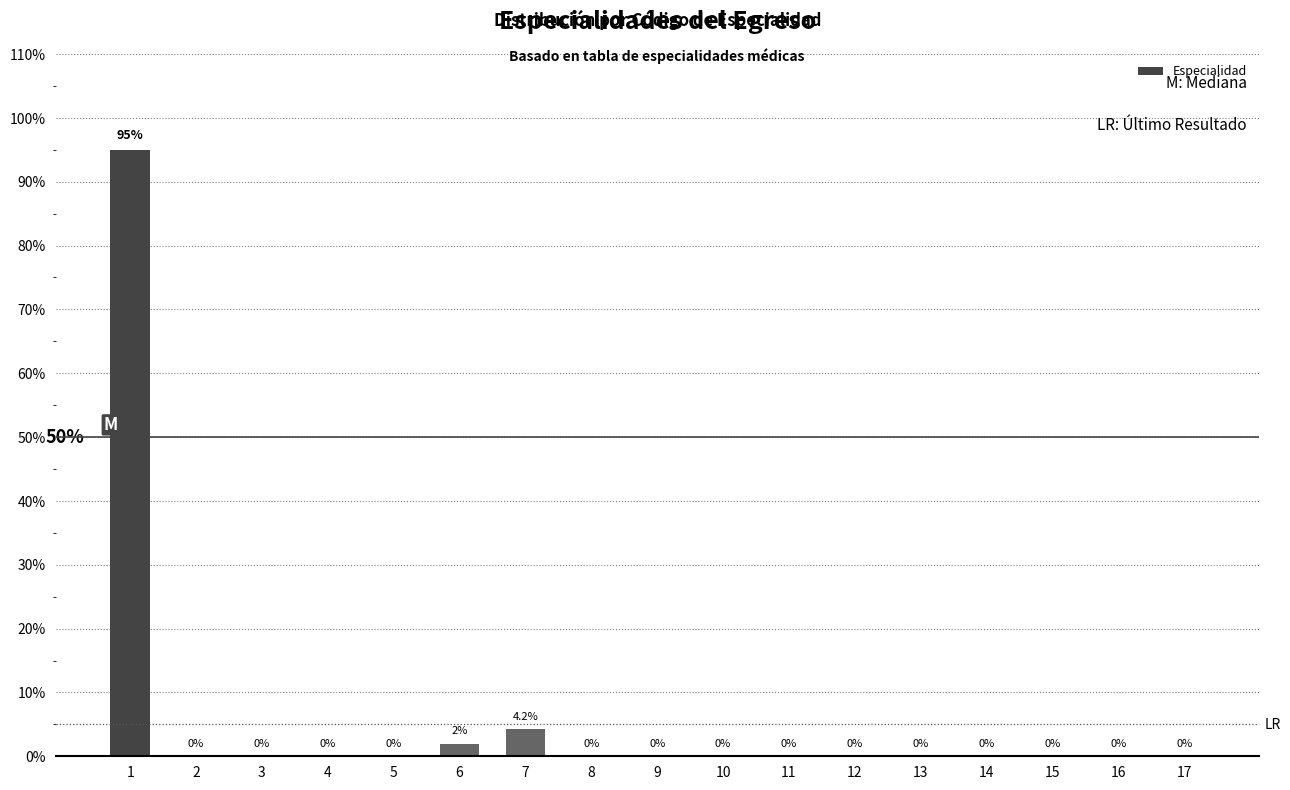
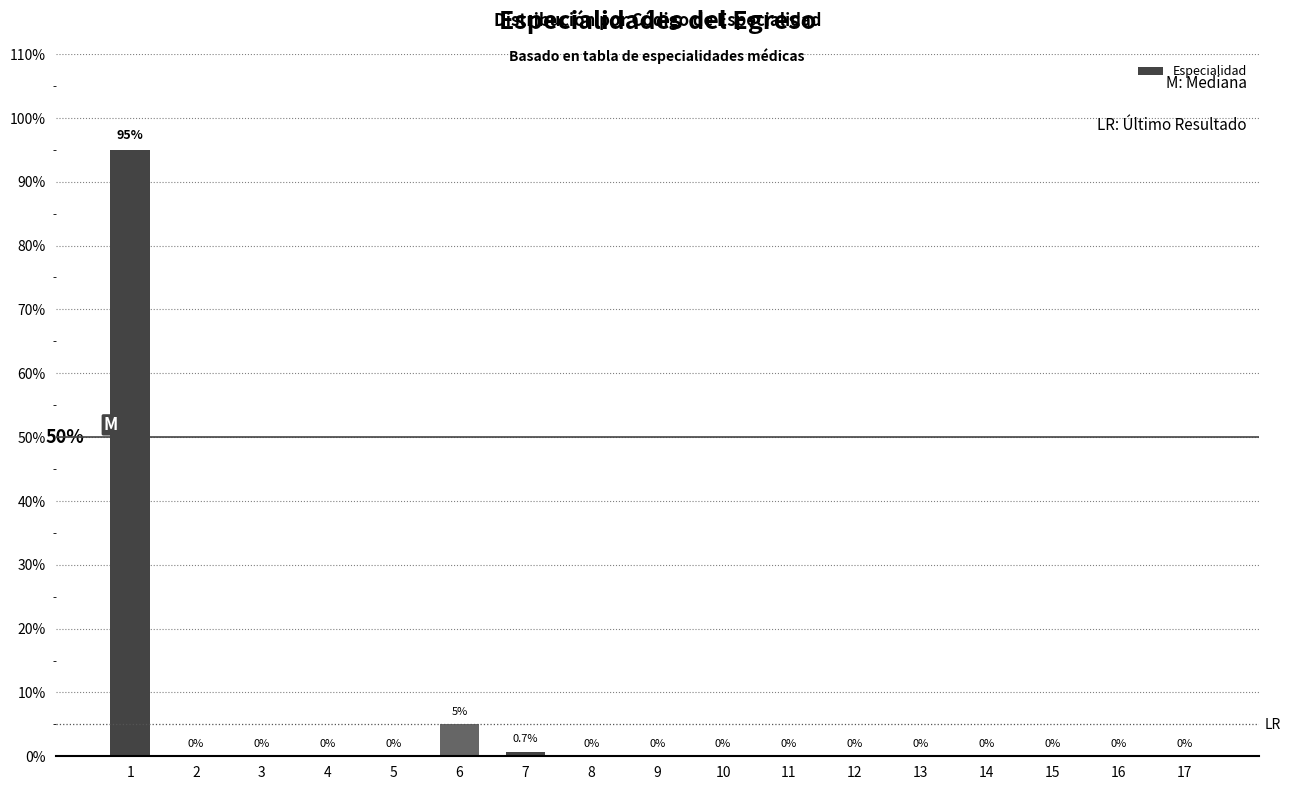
6: 2% -> 5%
7: 4.2% -> 0.7%
